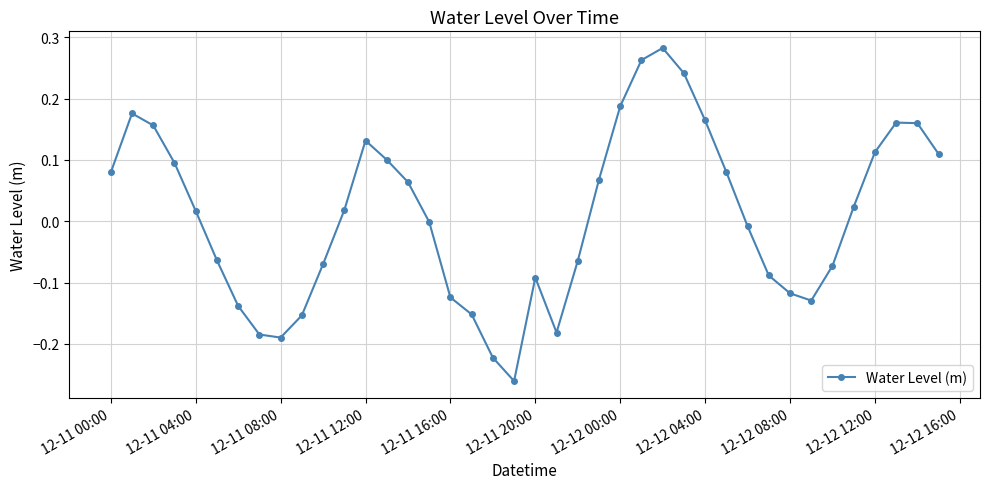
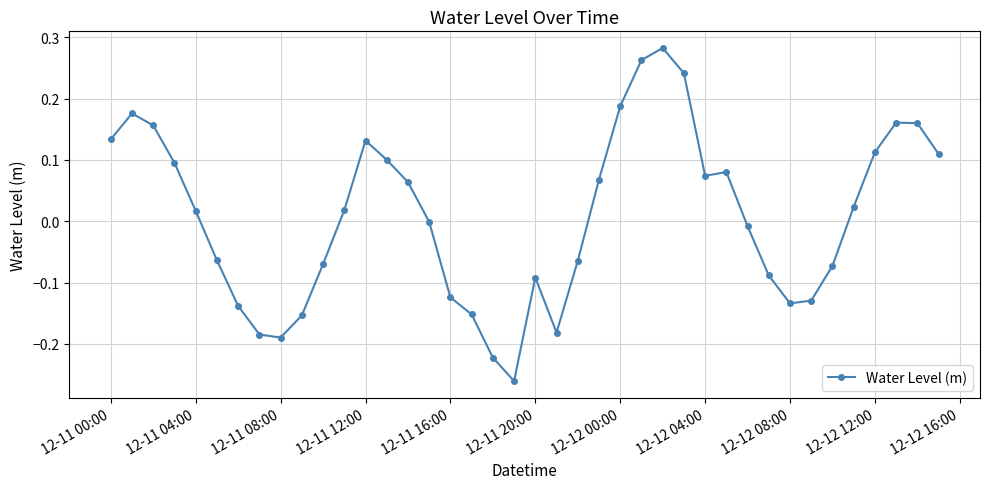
12-11 00:00: 0.08 -> 0.13
12-12 04:00: 0.16 -> 0.07
12-12 08:00: -0.12 -> -0.13
